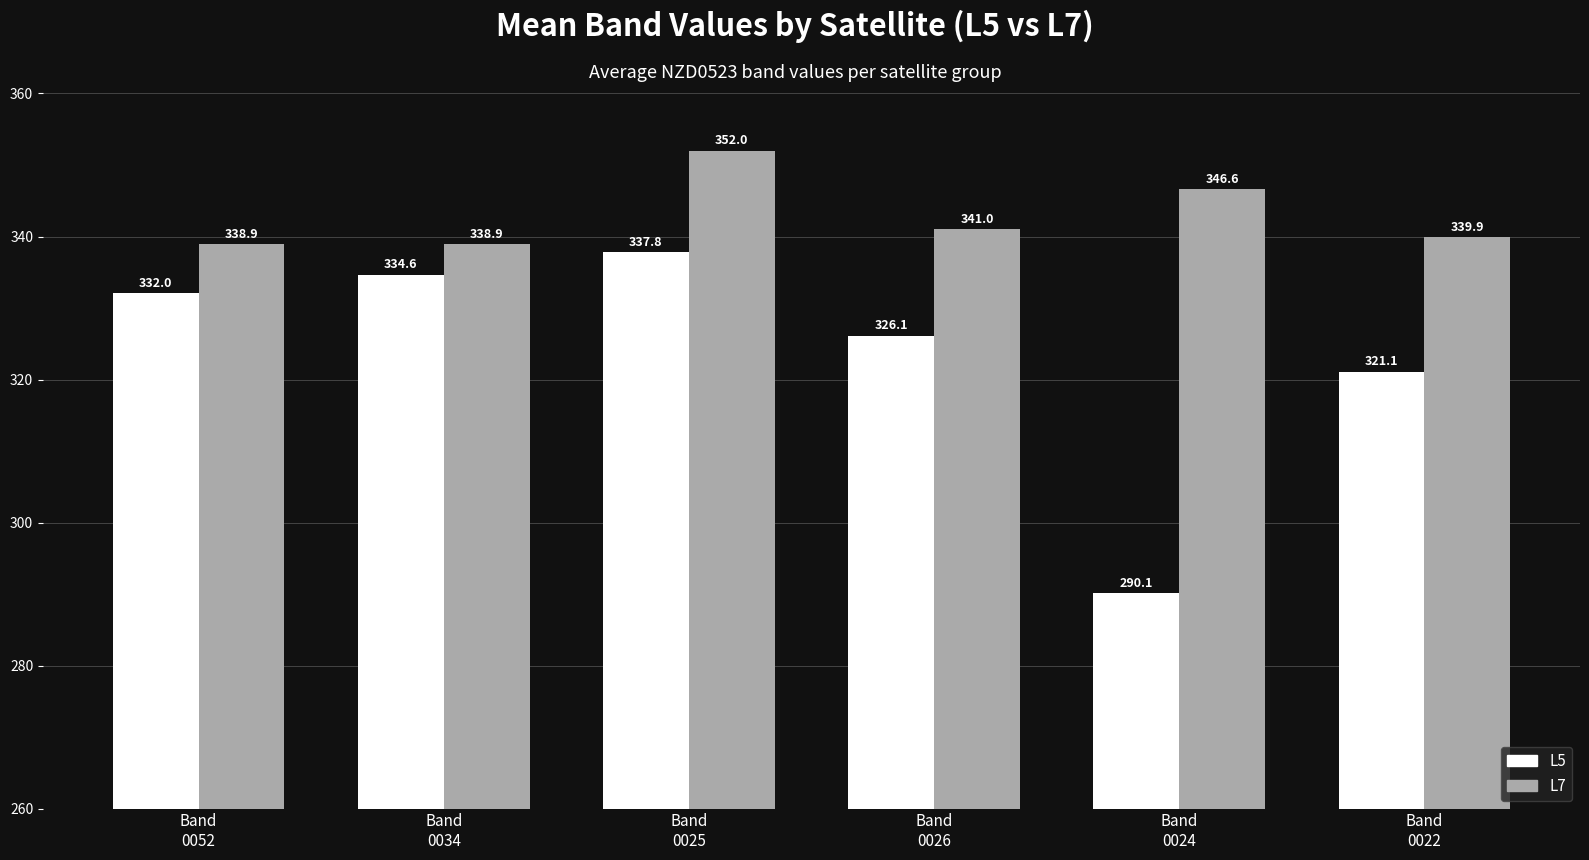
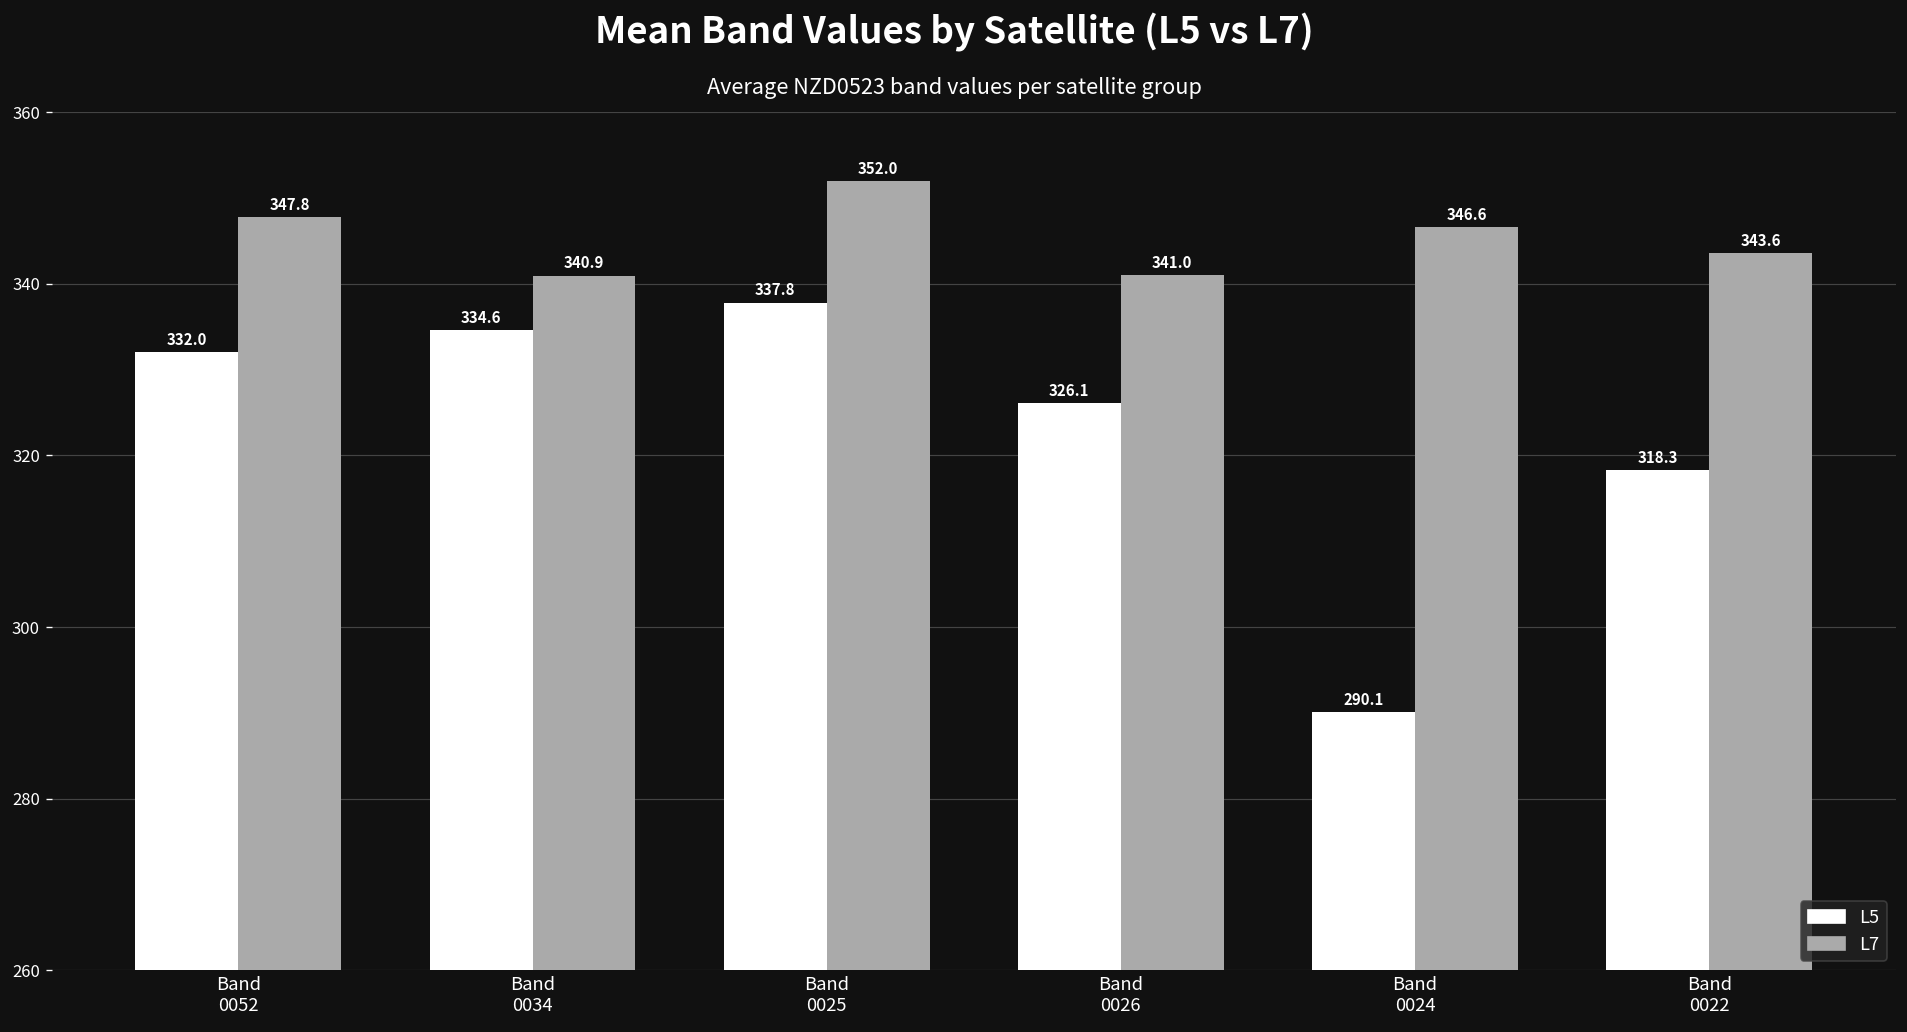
L7, Band 0052: 338.9 -> 347.8
L7, Band 0034: 338.9 -> 340.9
L5, Band 0022: 321.1 -> 318.3
L7, Band 0022: 339.9 -> 343.6
